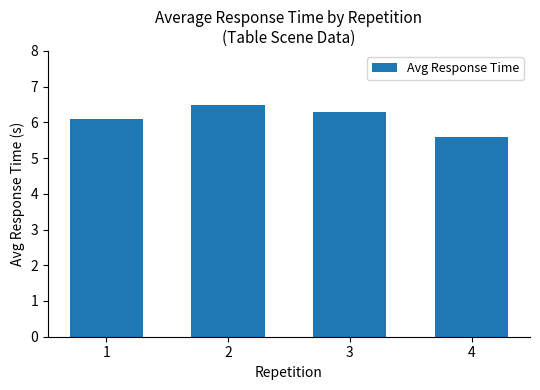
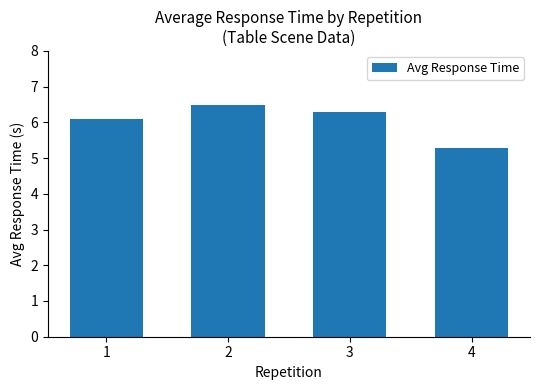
4: 5.6 -> 5.3
